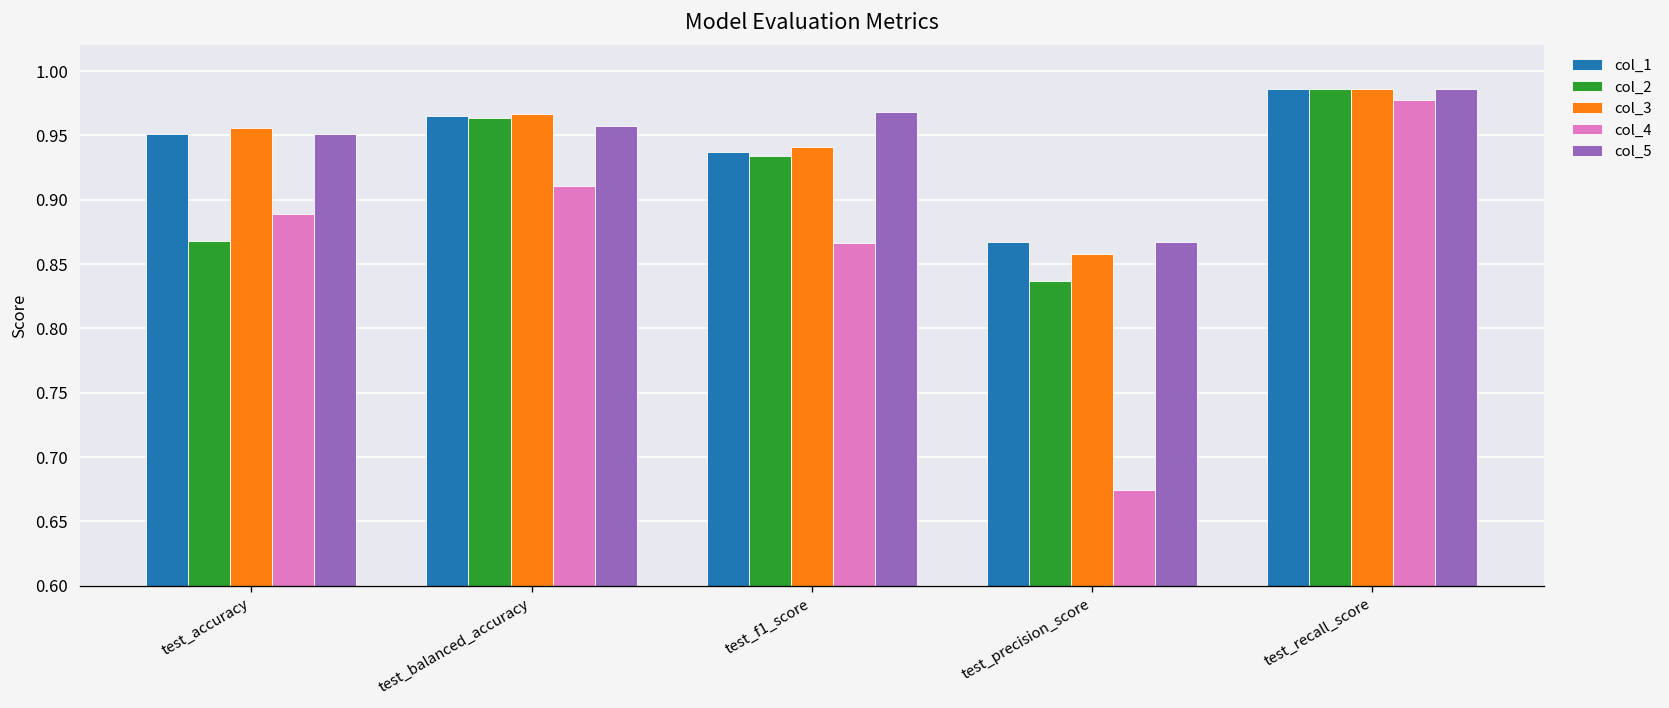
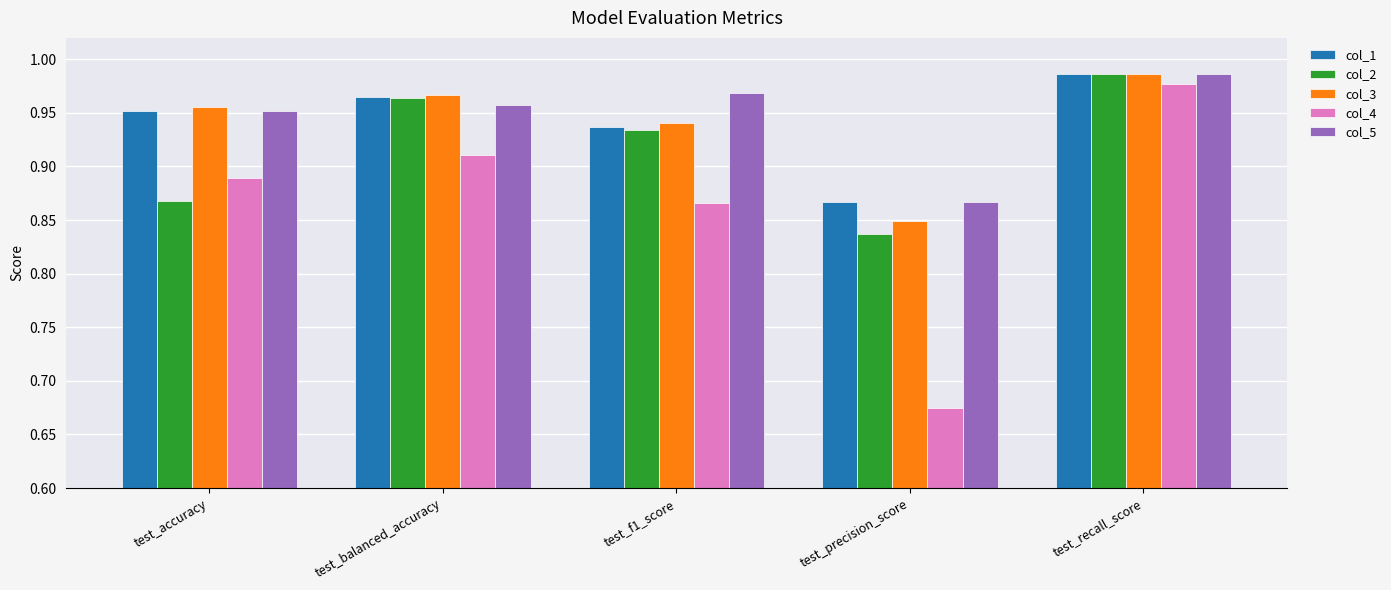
col_3, test_precision_score: 0.858 -> 0.850
